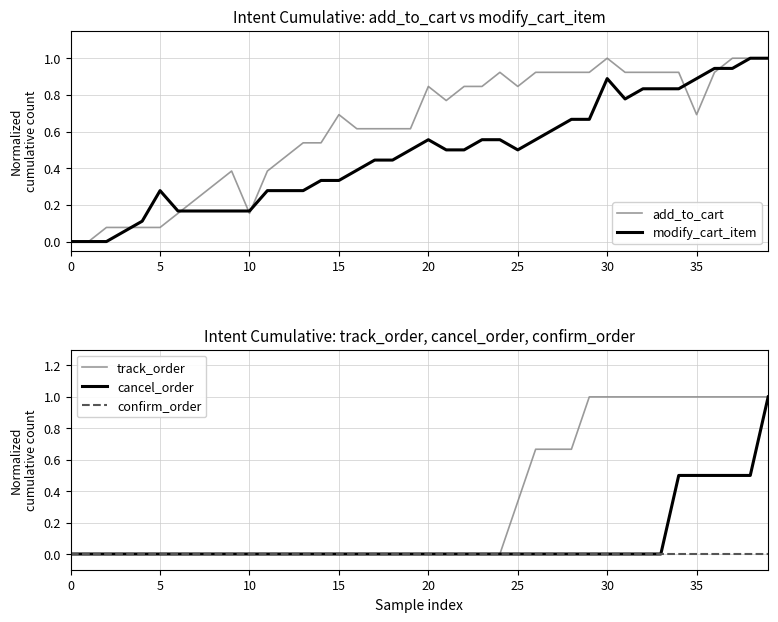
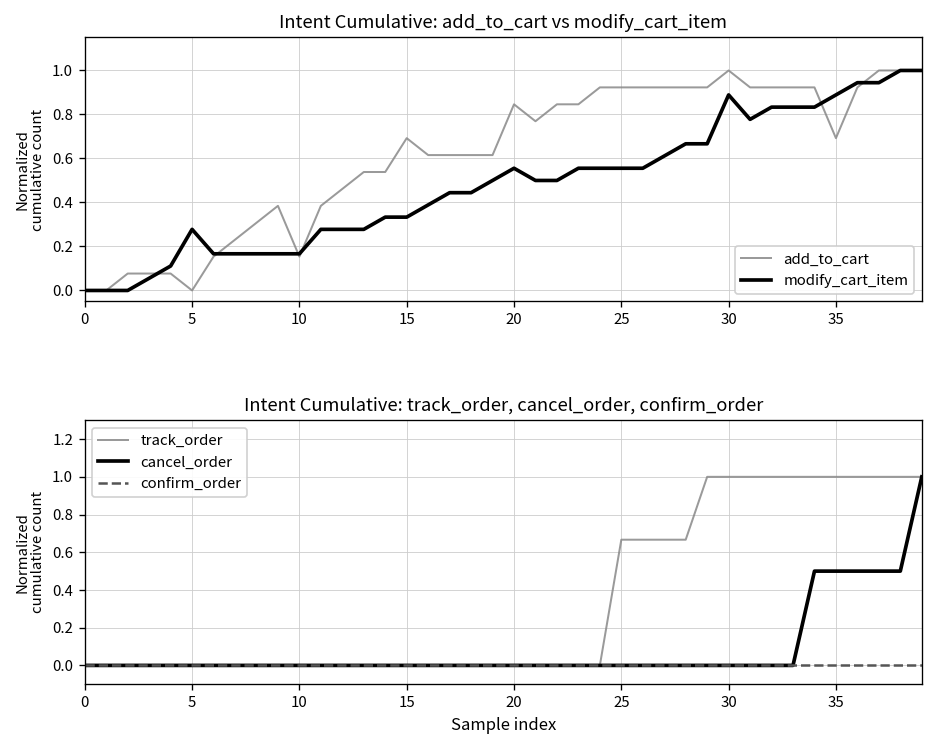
Intent Cumulative: add_to_cart vs modify_cart_item, add_to_cart, 5: 0.08 -> 0.00
Intent Cumulative: add_to_cart vs modify_cart_item, add_to_cart, 25: 0.85 -> 0.92
Intent Cumulative: add_to_cart vs modify_cart_item, modify_cart_item, 25: 0.50 -> 0.56
Intent Cumulative: track_order, cancel_order, confirm_order, track_order, 25: 0.33 -> 0.67
